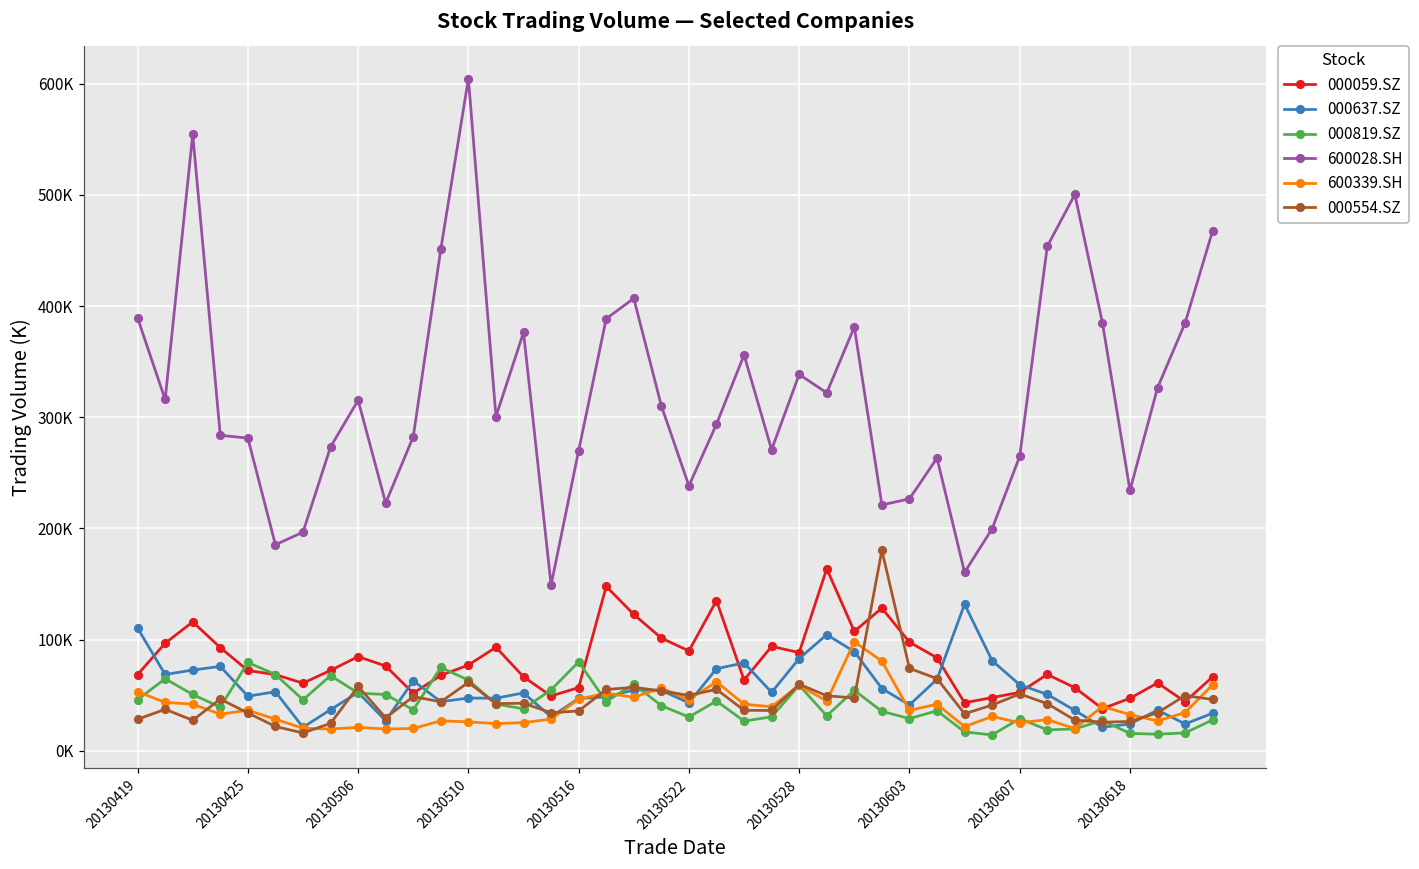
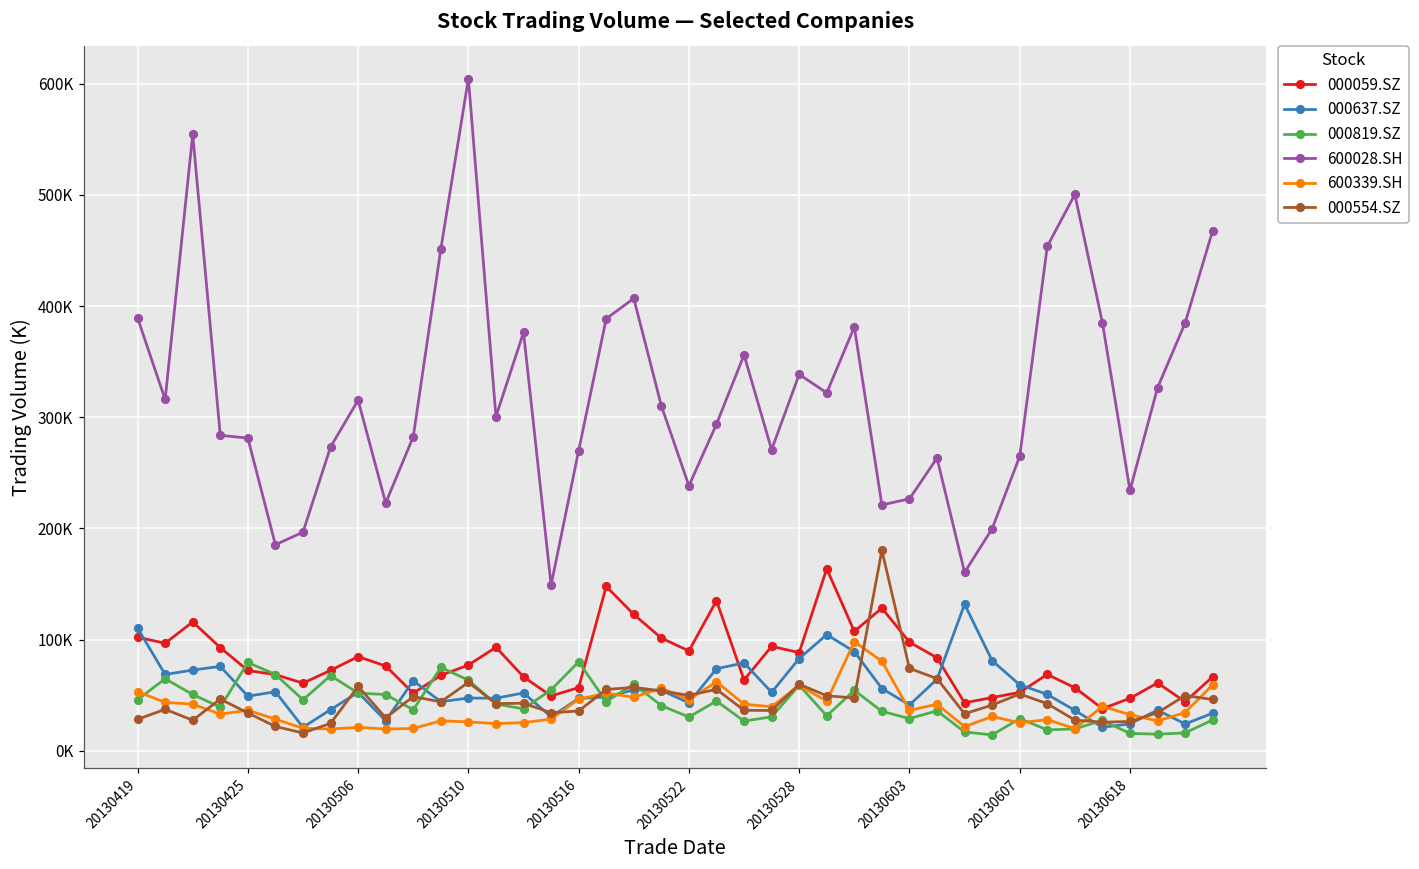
000059.SZ, 20130419: 69000 -> 102000
